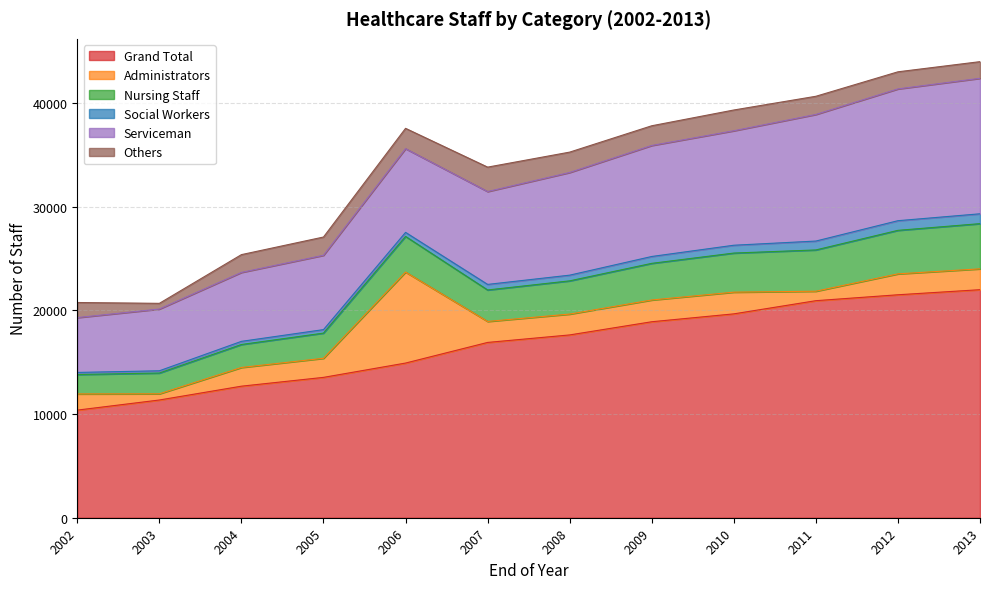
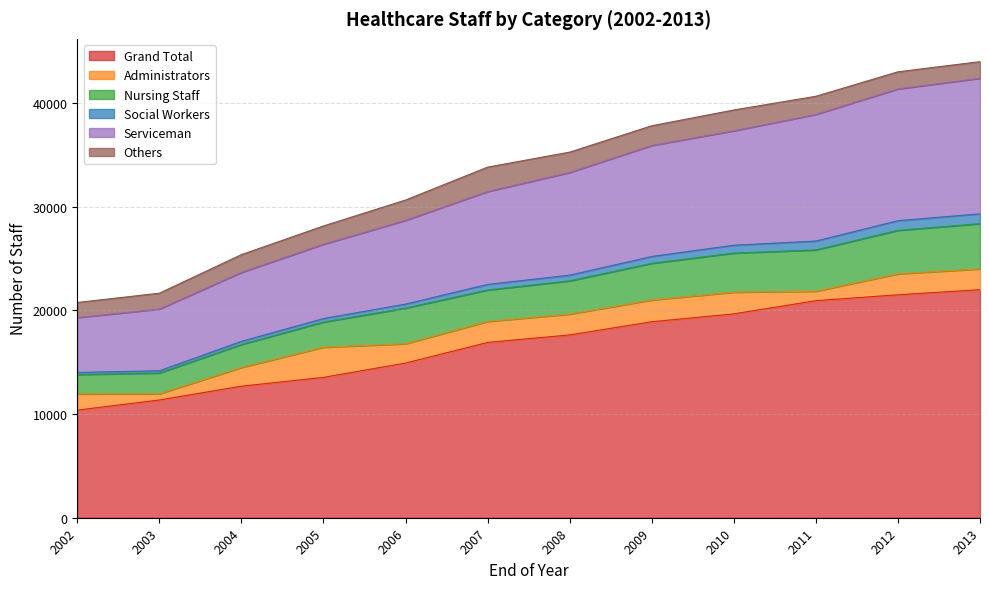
Others, 2003: 600 -> 1500
Administrators, 2005: 1800 -> 2900
Administrators, 2006: 8800 -> 1900
